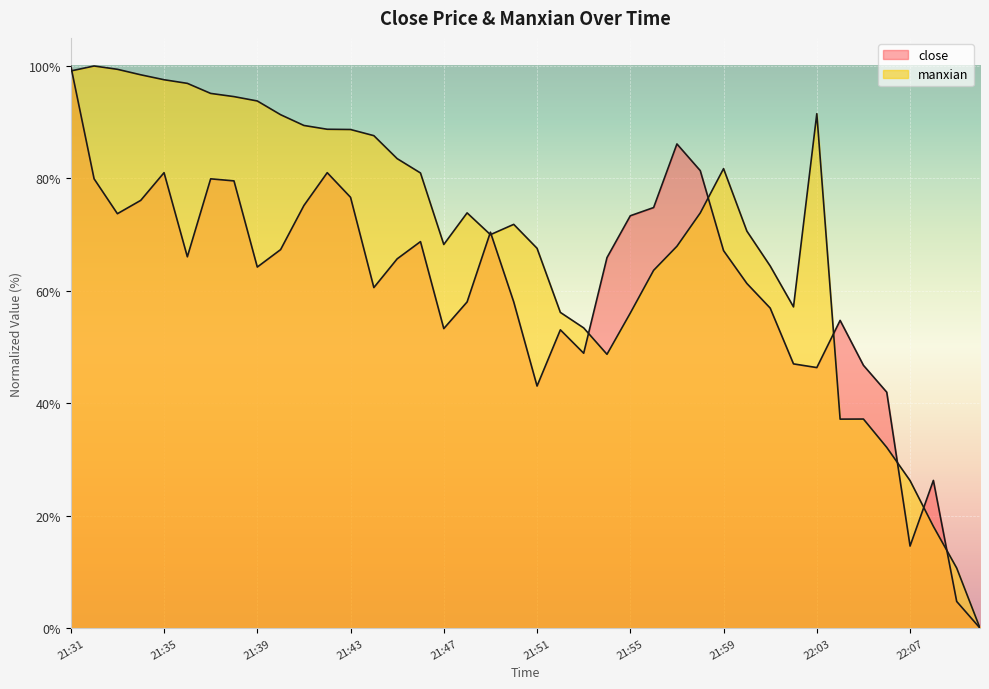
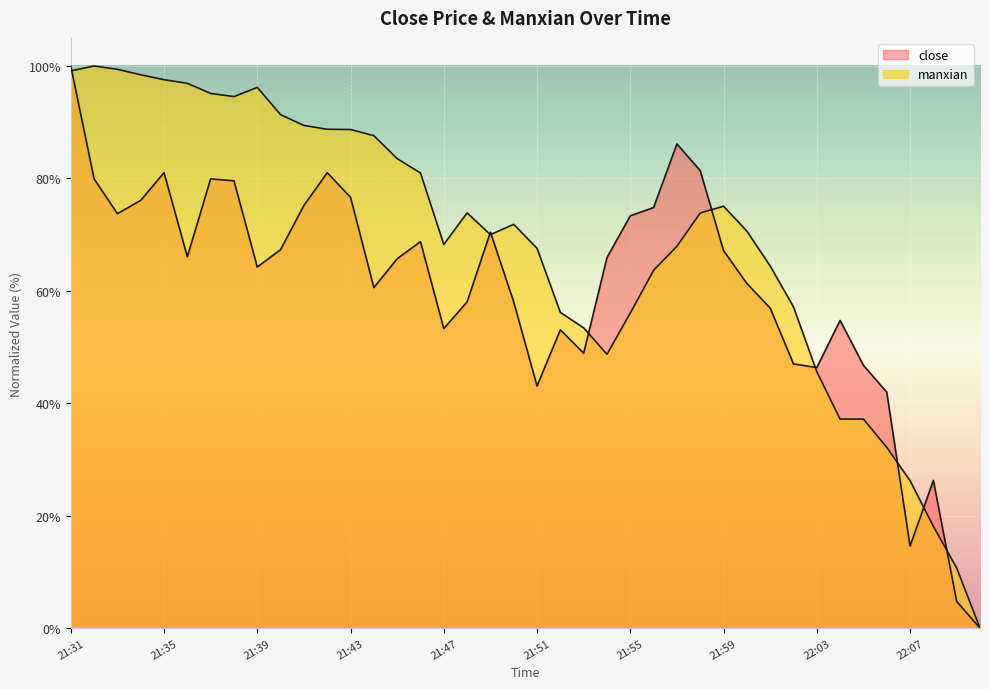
manxian, 21:39: 94% -> 96%
manxian, 21:59: 82% -> 75%
manxian, 22:03: 92% -> 46%
